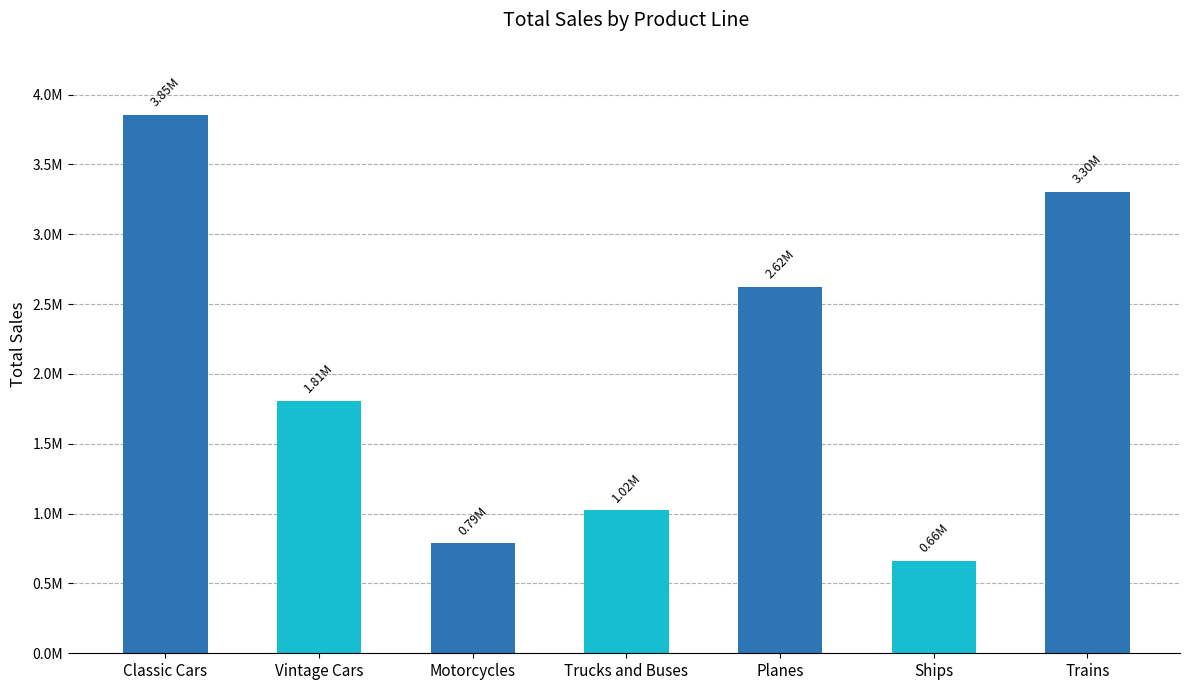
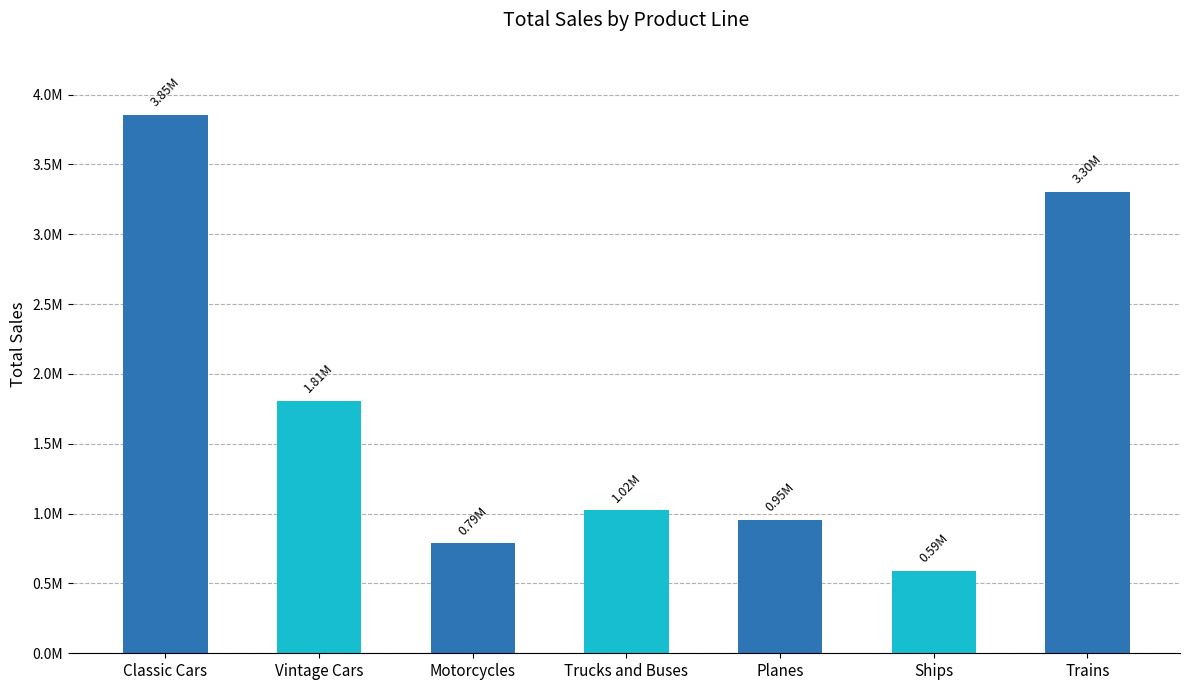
Planes: 2.62M -> 0.95M
Ships: 0.66M -> 0.59M
